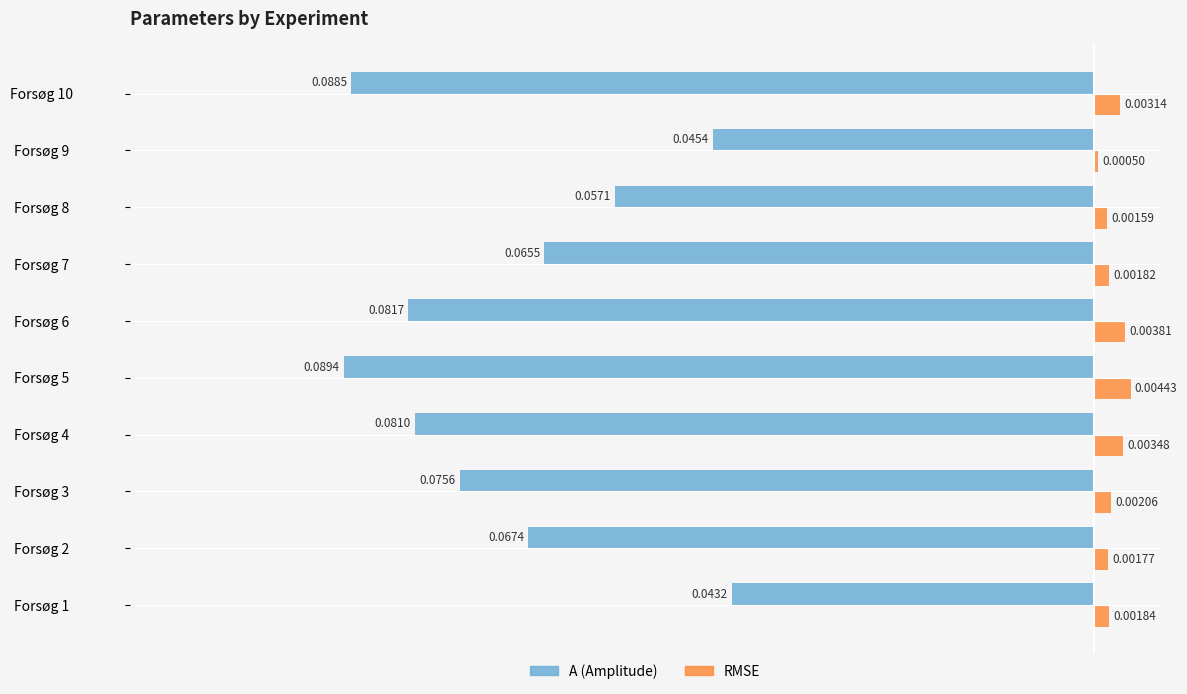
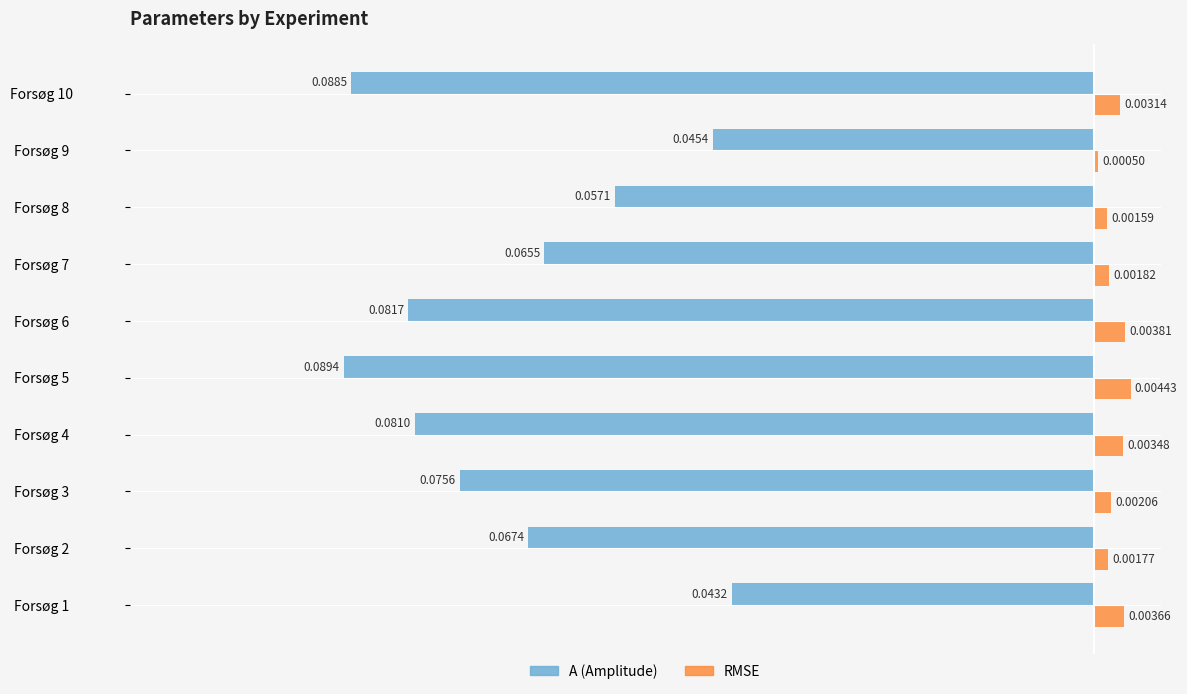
RMSE, Forsøg 1: 0.00184 -> 0.00366
